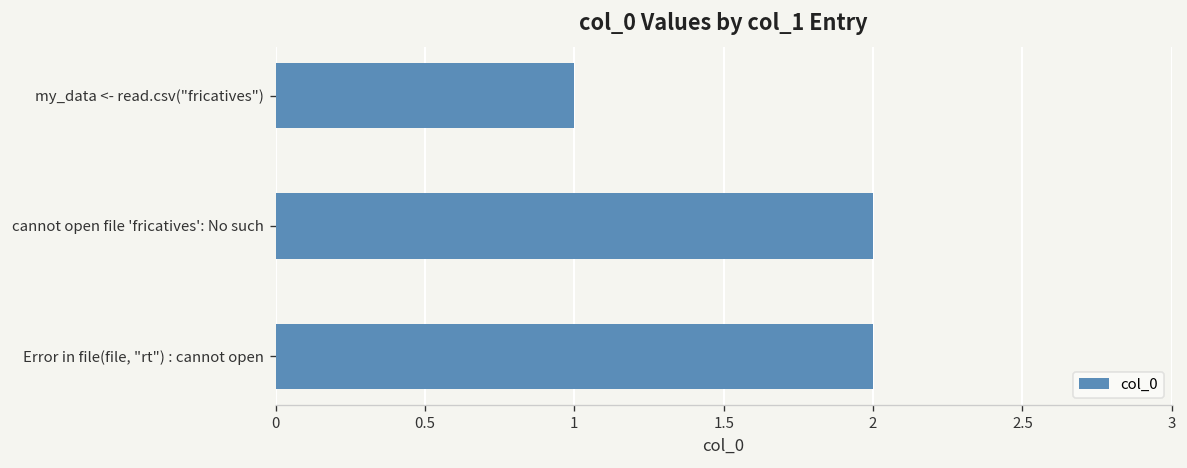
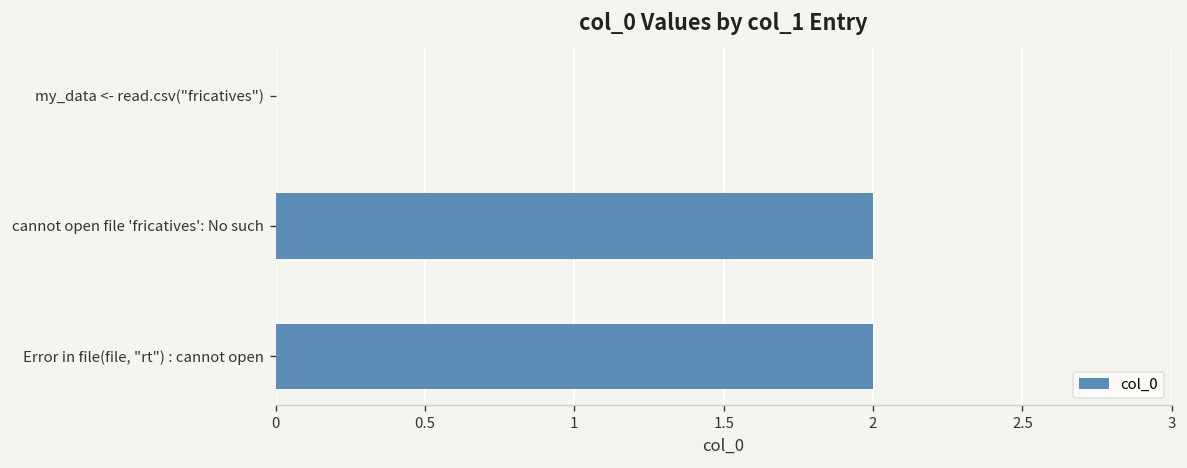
my_data <- read.csv("fricatives"): 1 -> 0
